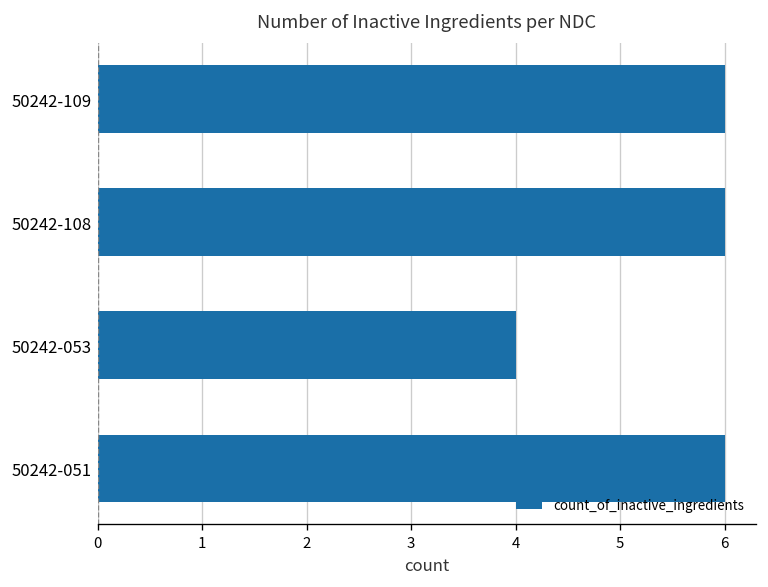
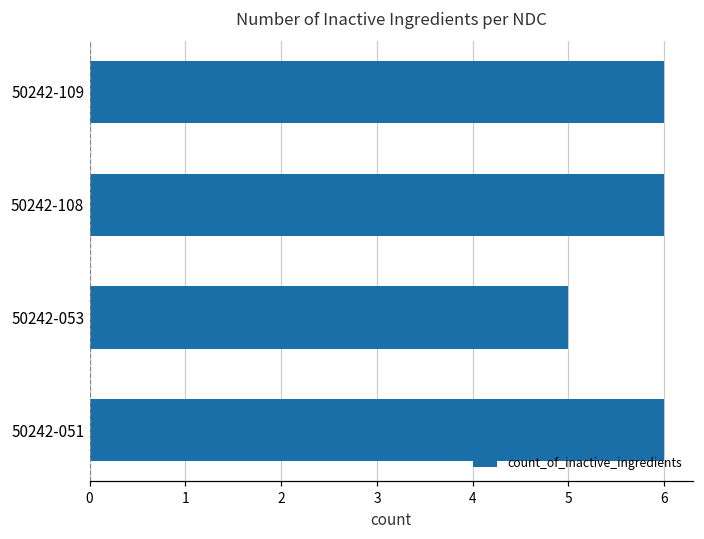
50242-053: 4 -> 5
